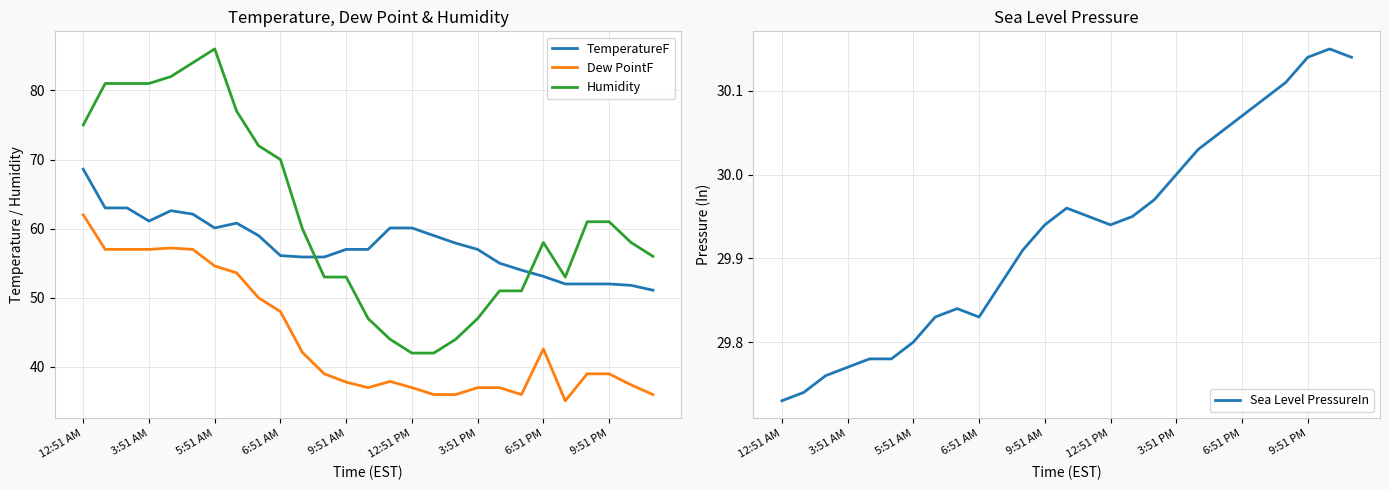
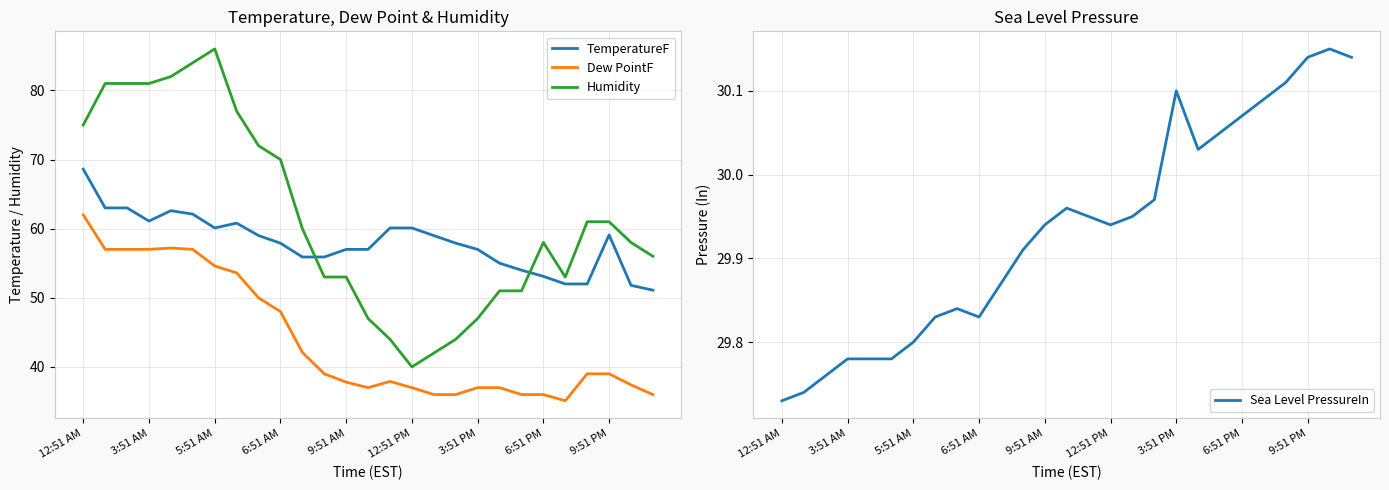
Temperature, Dew Point & Humidity, TemperatureF, 6:51 AM: 56 -> 58
Temperature, Dew Point & Humidity, Humidity, 12:51 PM: 42 -> 40
Temperature, Dew Point & Humidity, Dew PointF, 6:51 PM: 43 -> 36
Temperature, Dew Point & Humidity, TemperatureF, 9:51 PM: 52 -> 59
Sea Level Pressure, 3:51 AM: 29.77 -> 29.78
Sea Level Pressure, 3:51 PM: 30.0 -> 30.1
